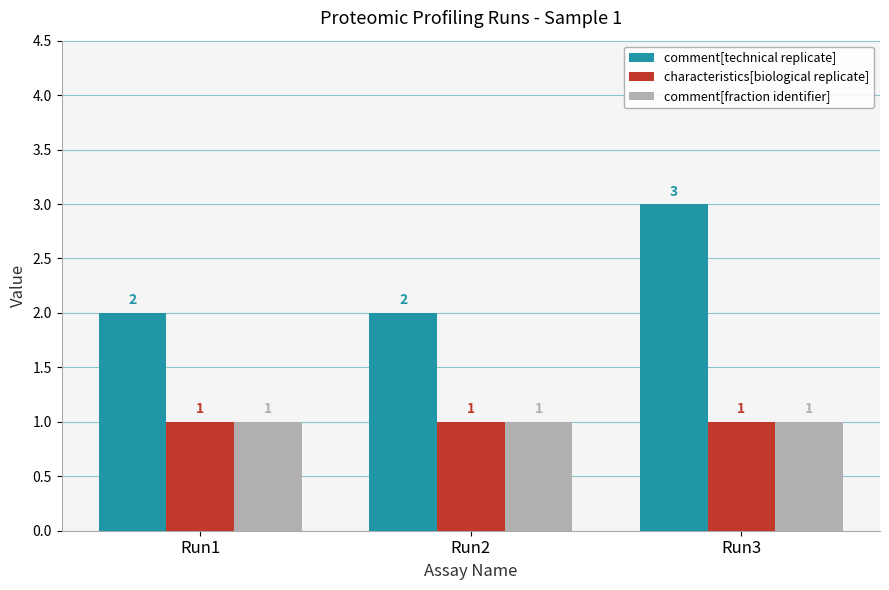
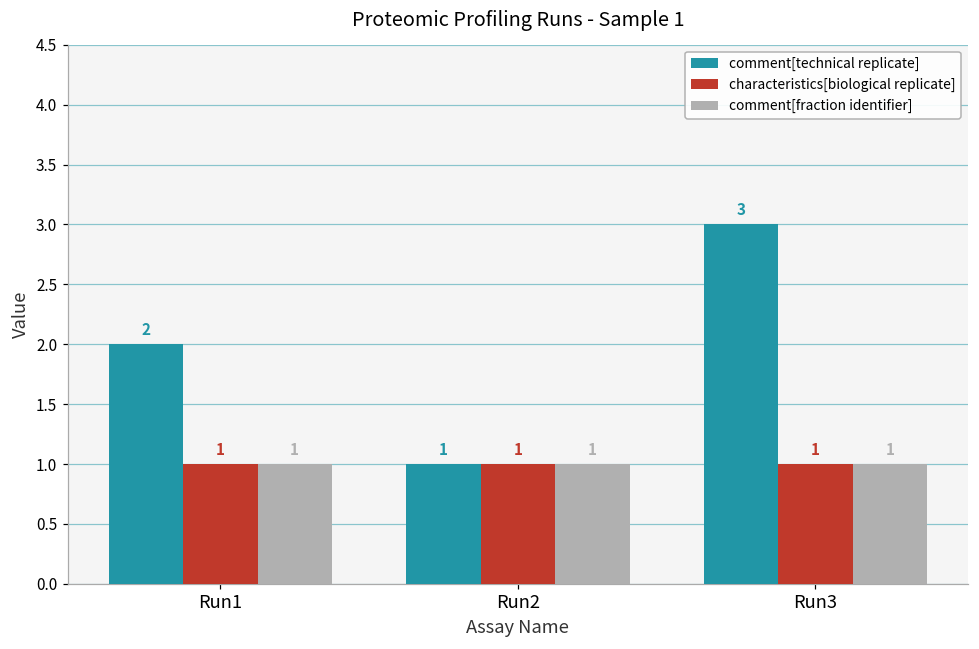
comment[technical replicate], Run2: 2 -> 1
